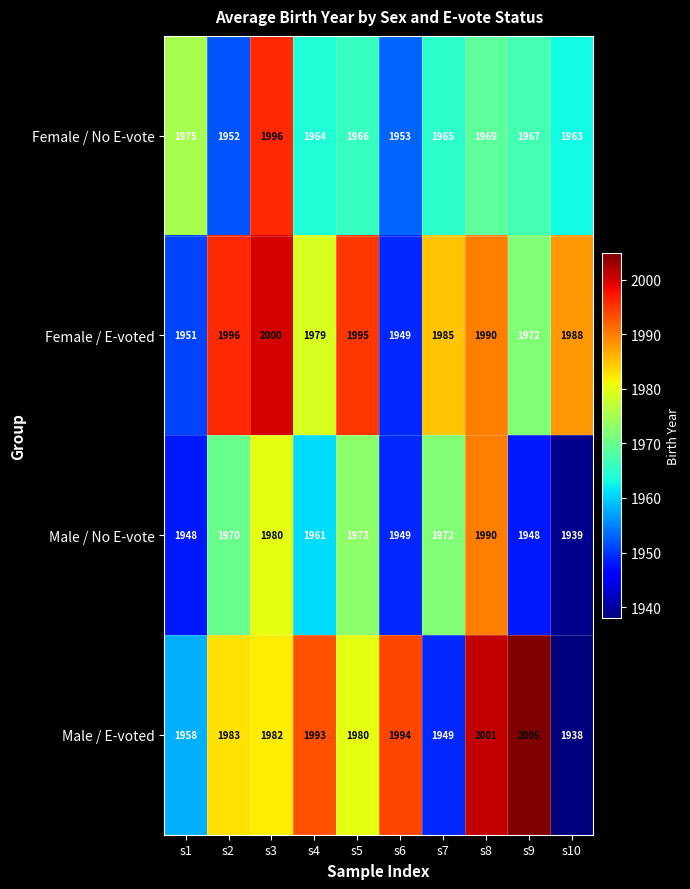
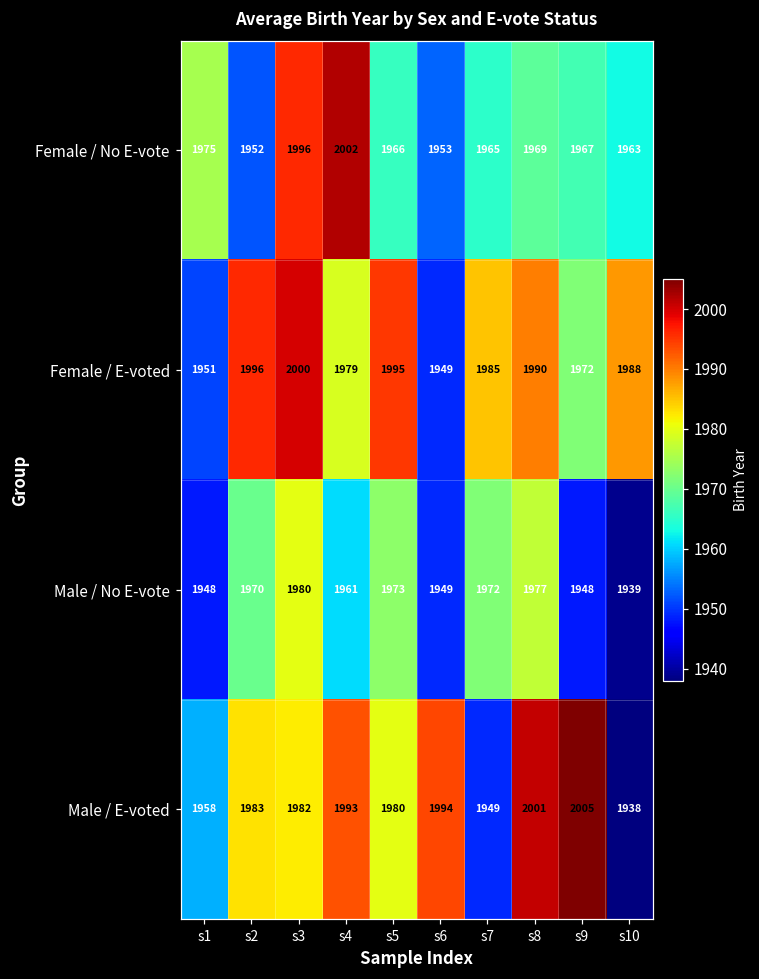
Female / No E-vote, s4: 1964 -> 2002
Male / No E-vote, s8: 1990 -> 1977
